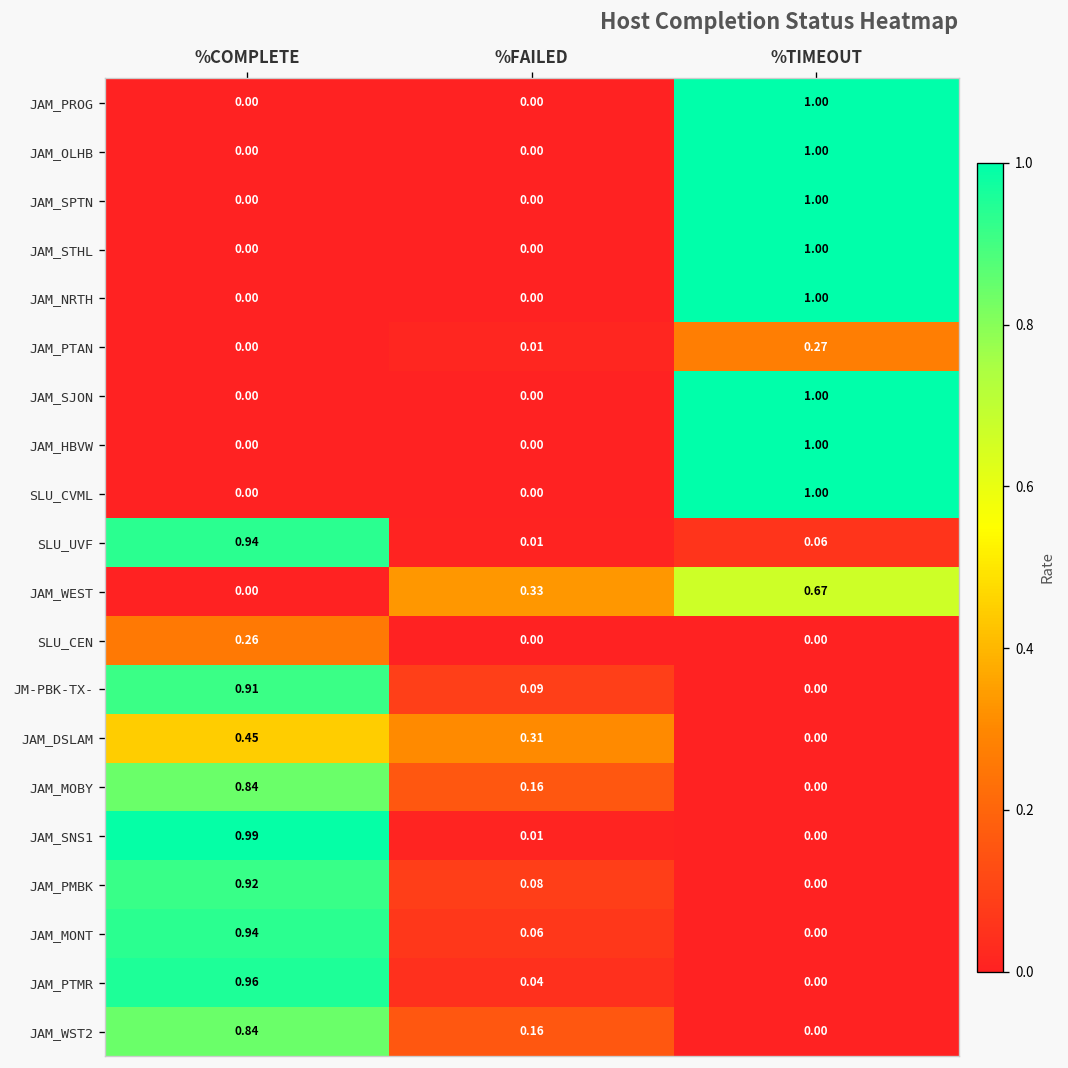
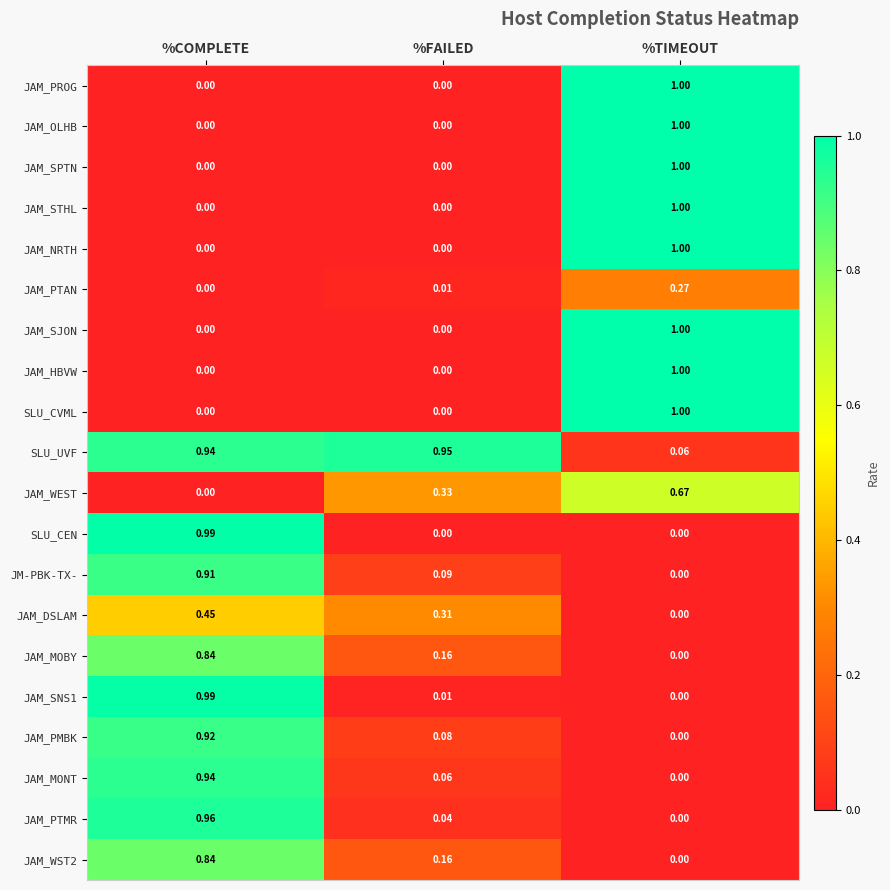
SLU_UVF, %FAILED: 0.01 -> 0.95
SLU_CEN, %COMPLETE: 0.26 -> 0.99
